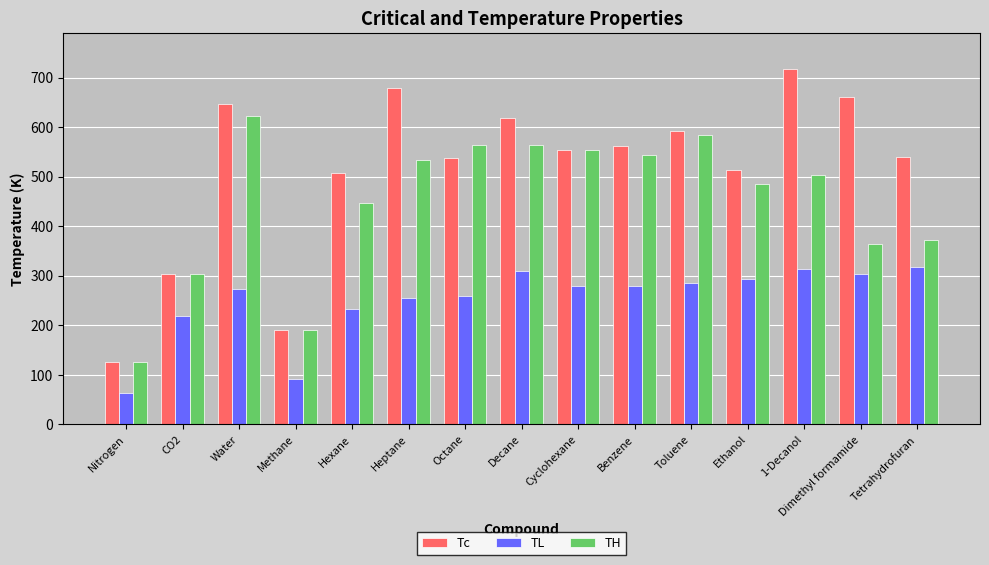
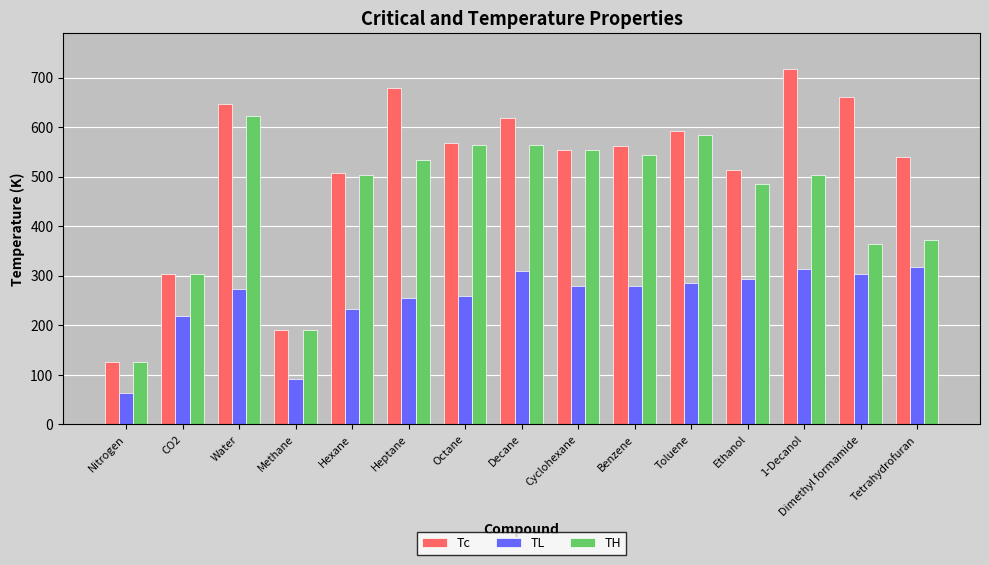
TH, Hexane: 450 -> 500
Tc, Octane: 540 -> 570
